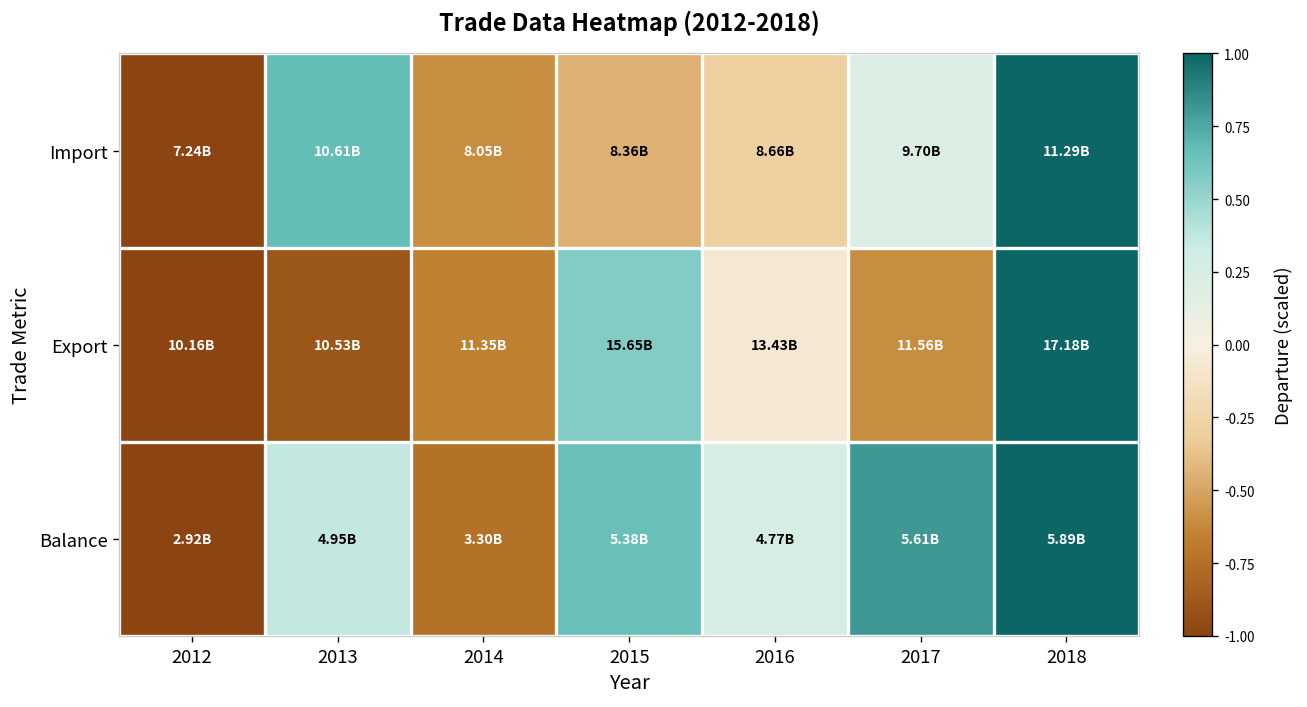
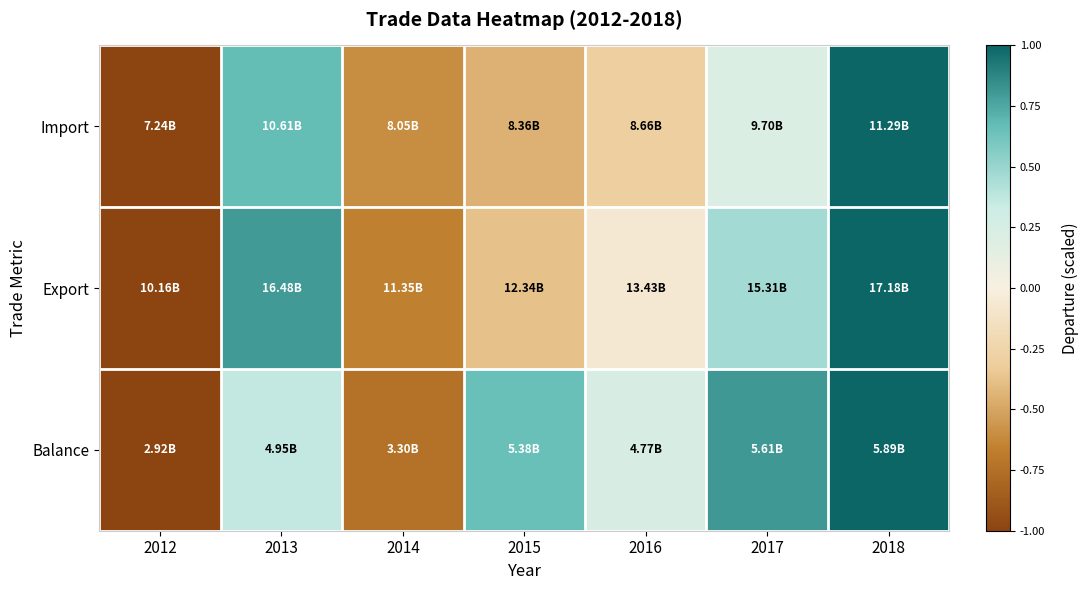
Export, 2013: 10.53B -> 16.48B
Export, 2015: 15.65B -> 12.34B
Export, 2017: 11.56B -> 15.31B
